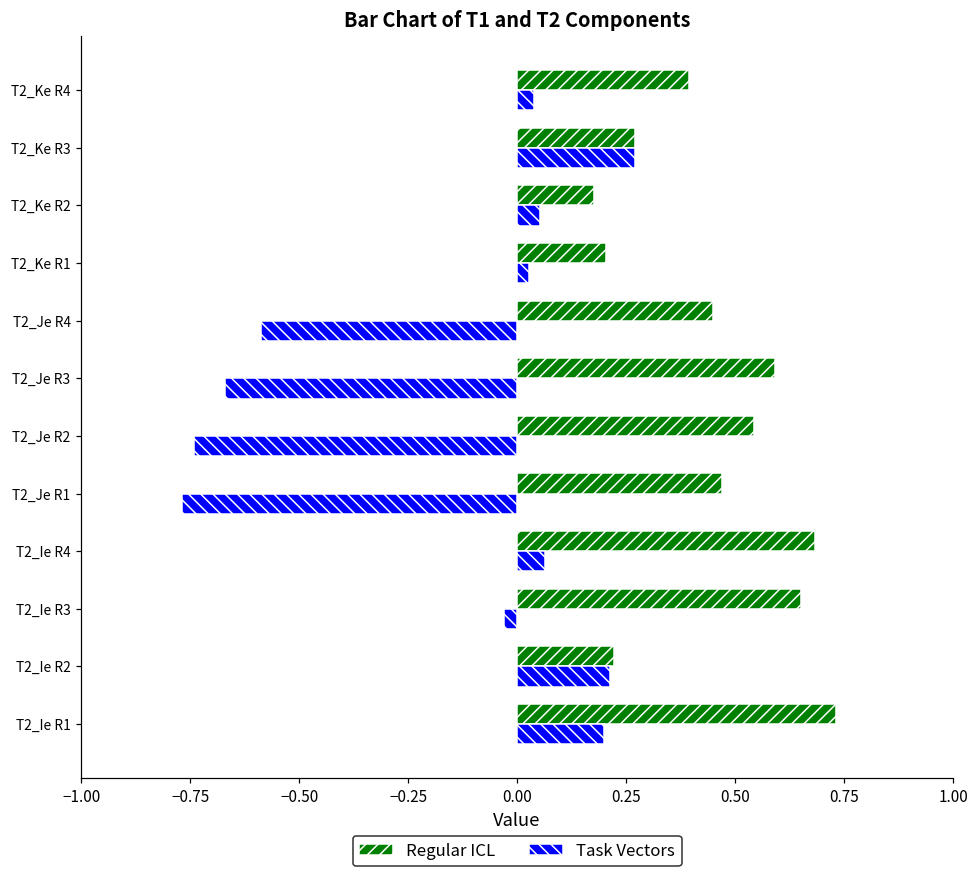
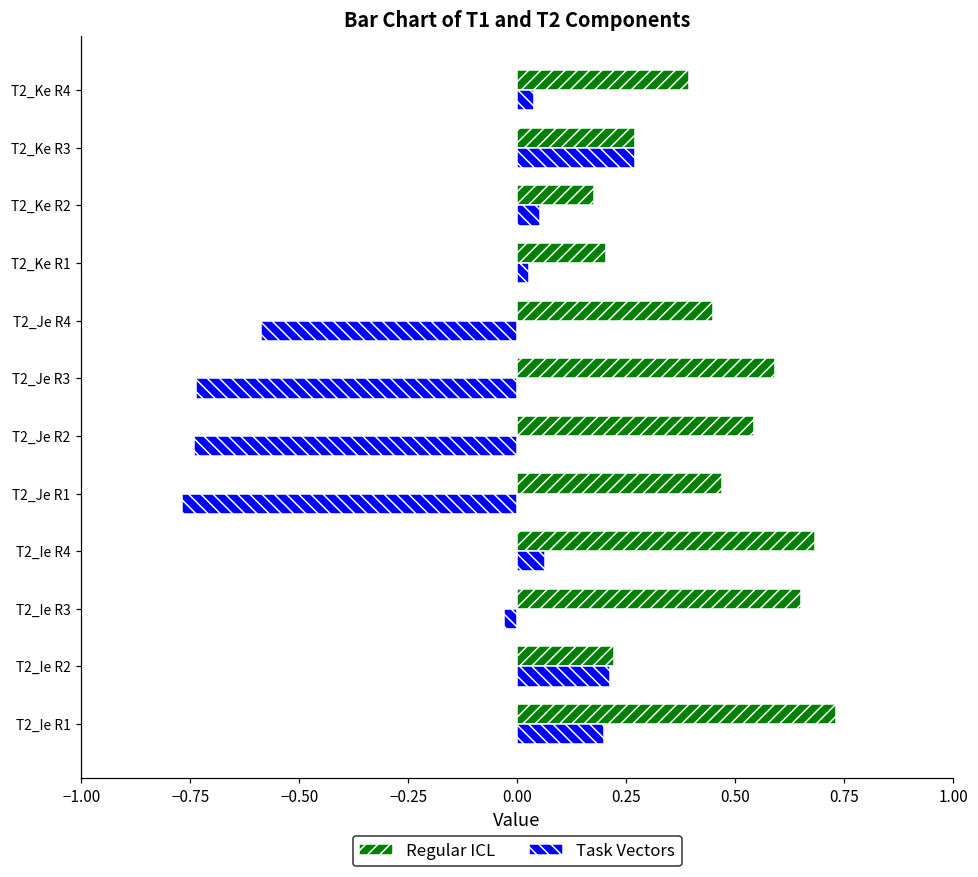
Task Vectors, T2_Je R3: -0.67 -> -0.74
